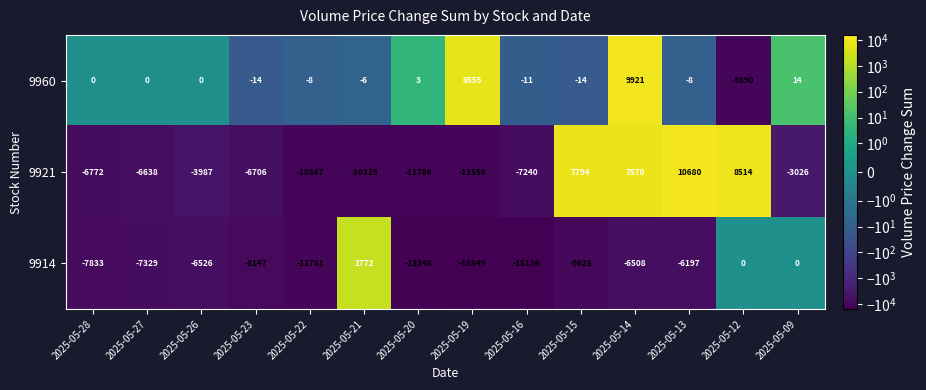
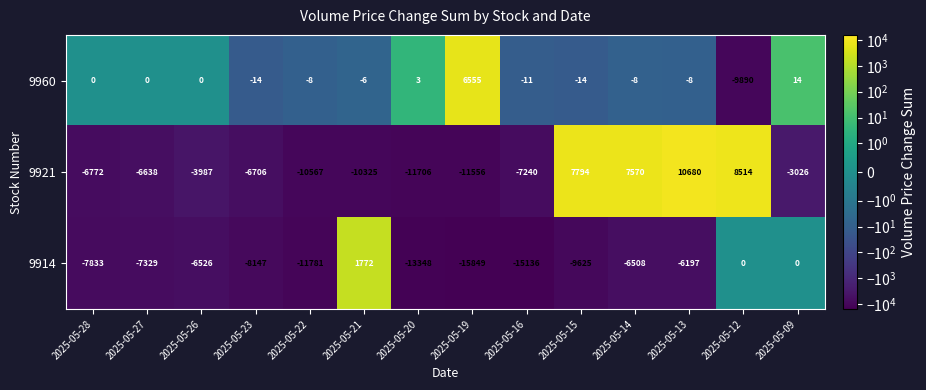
9960, 2025-05-14: 9921 -> -8
